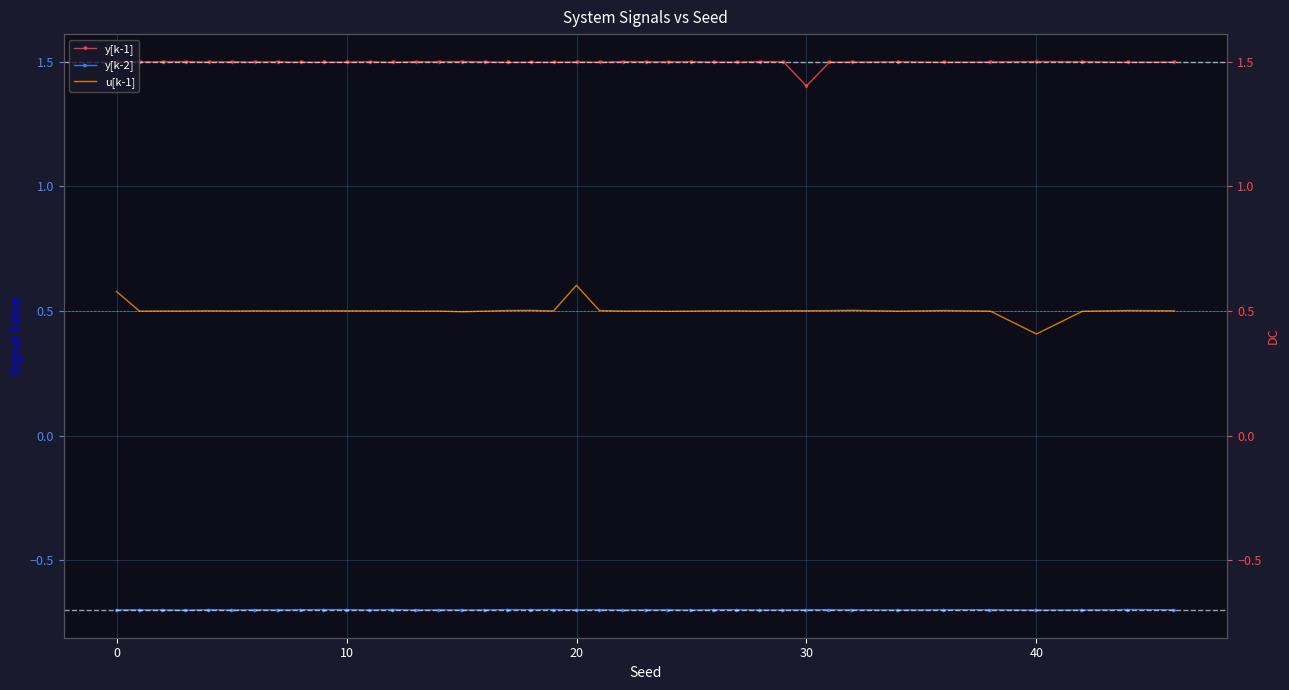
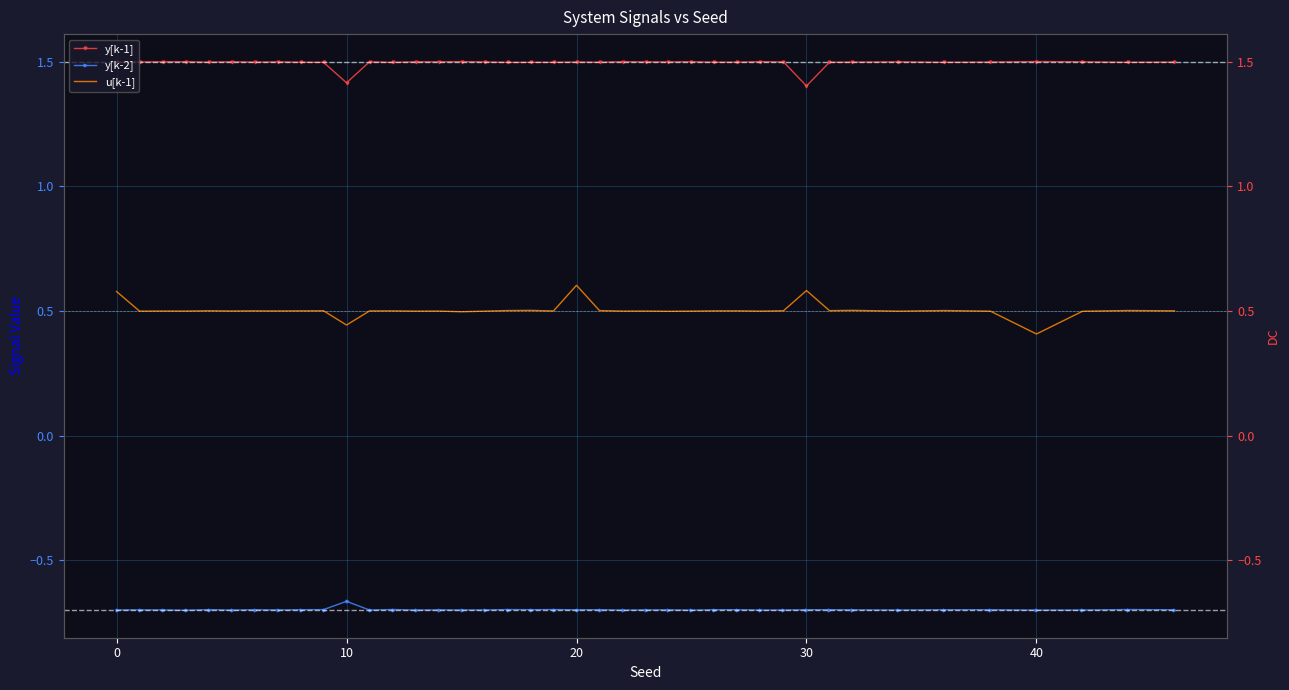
y[k-1], 10: 1.50 -> 1.42
y[k-2], 10: -0.70 -> -0.67
u[k-1], 10: 0.50 -> 0.44
u[k-1], 30: 0.50 -> 0.58
